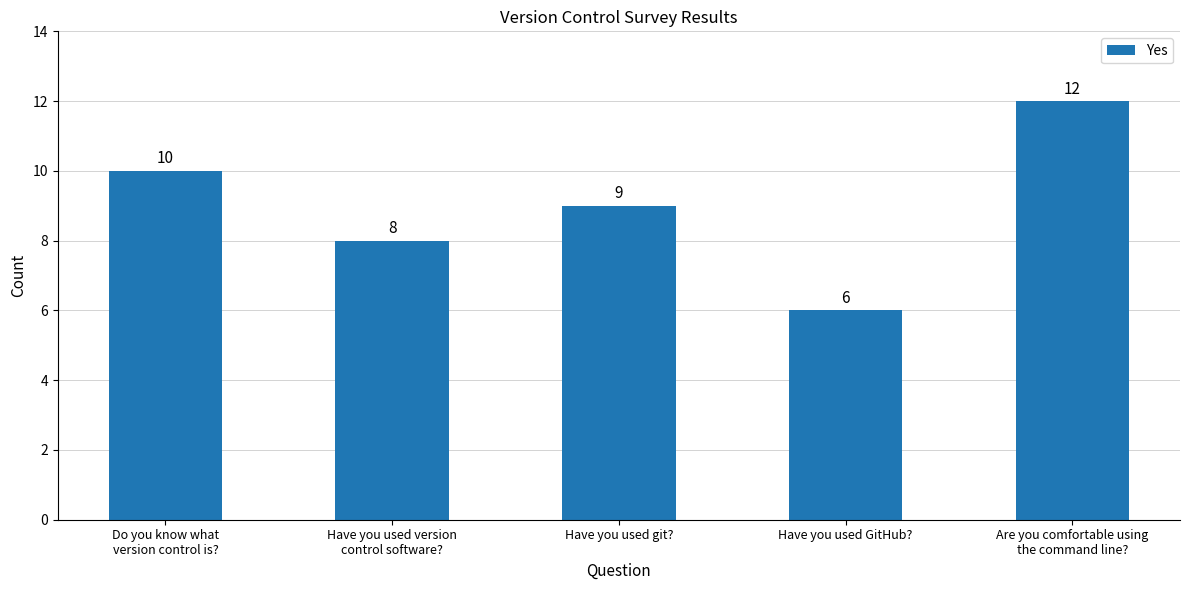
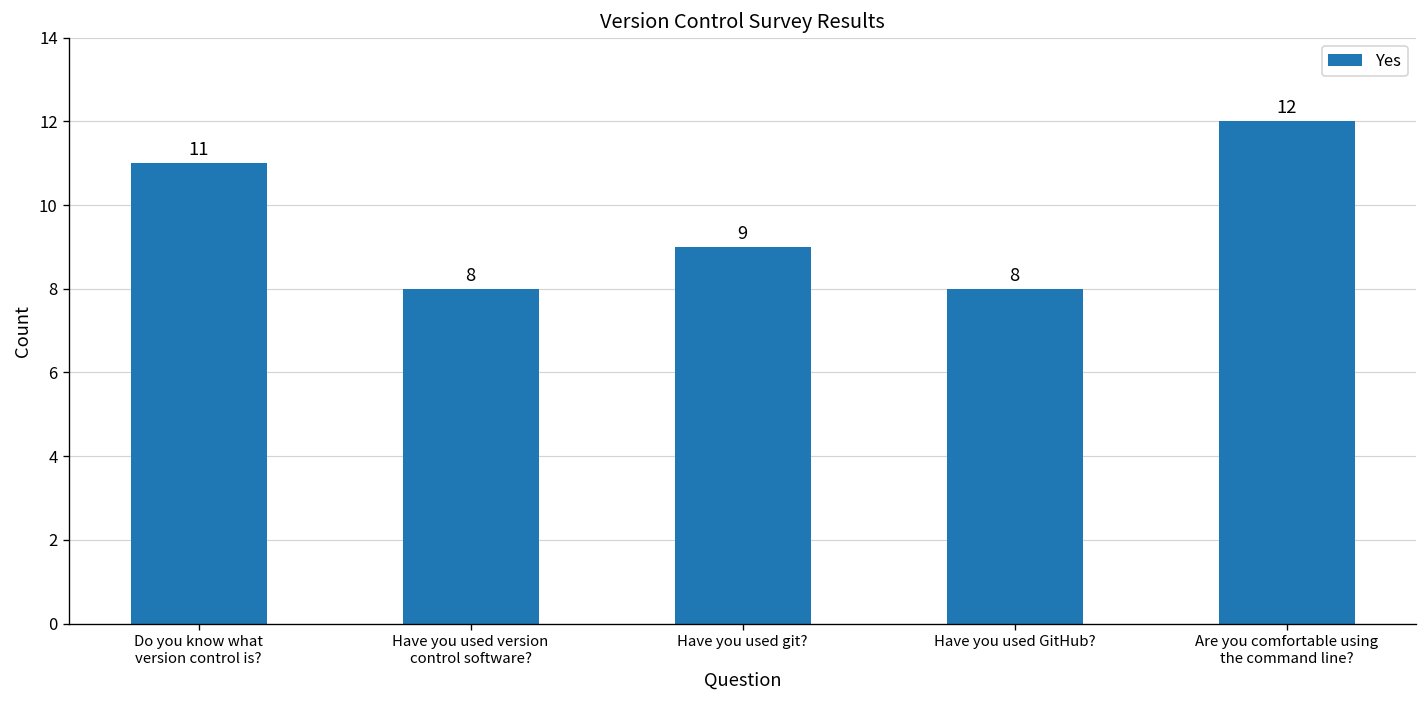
Do you know what version control is?: 10 -> 11
Have you used GitHub?: 6 -> 8
